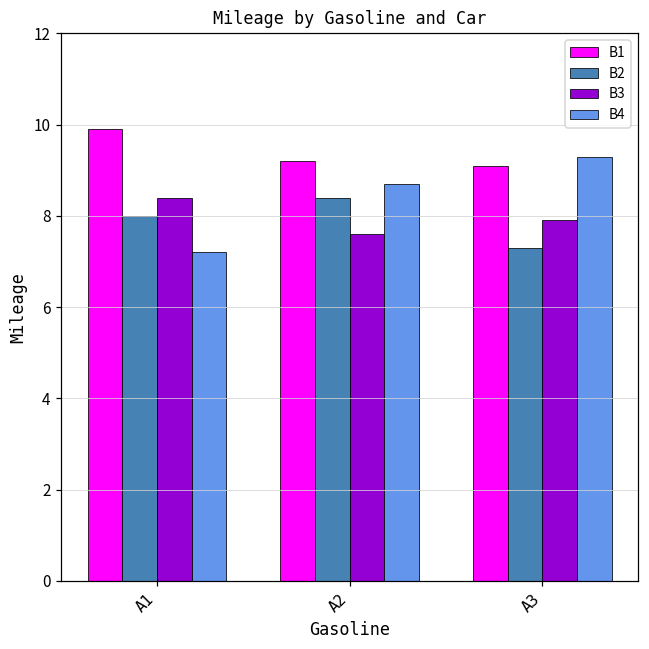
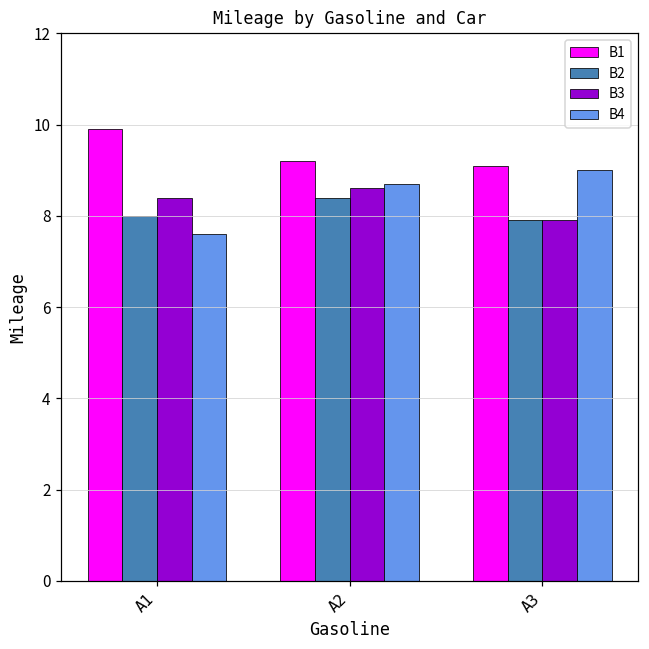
B4, A1: 7.2 -> 7.6
B3, A2: 7.6 -> 8.6
B2, A3: 7.3 -> 7.9
B4, A3: 9.3 -> 9.0
